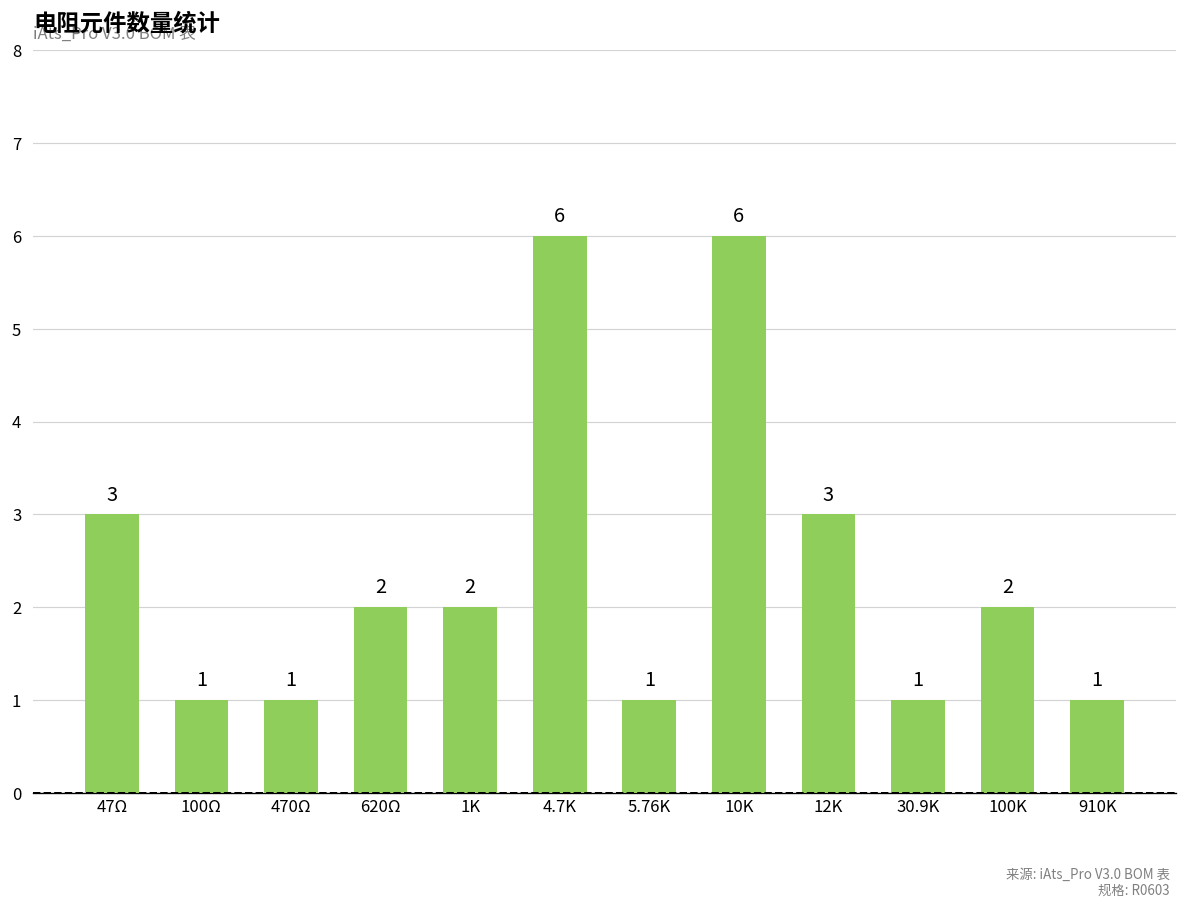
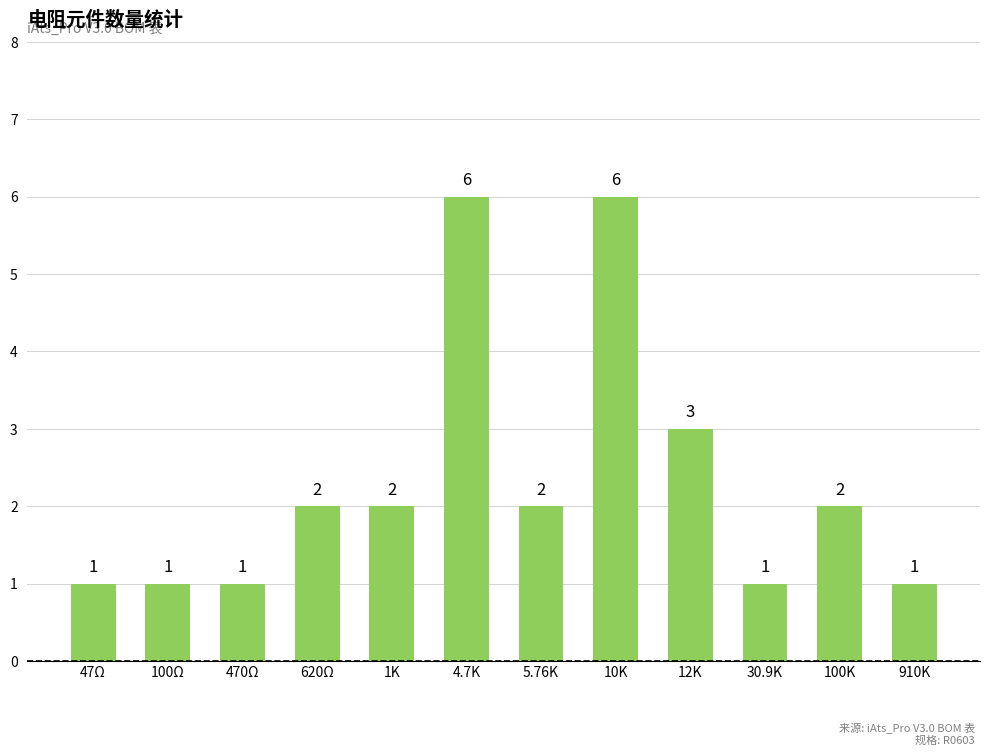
47Ω: 3 -> 1
5.76K: 1 -> 2
